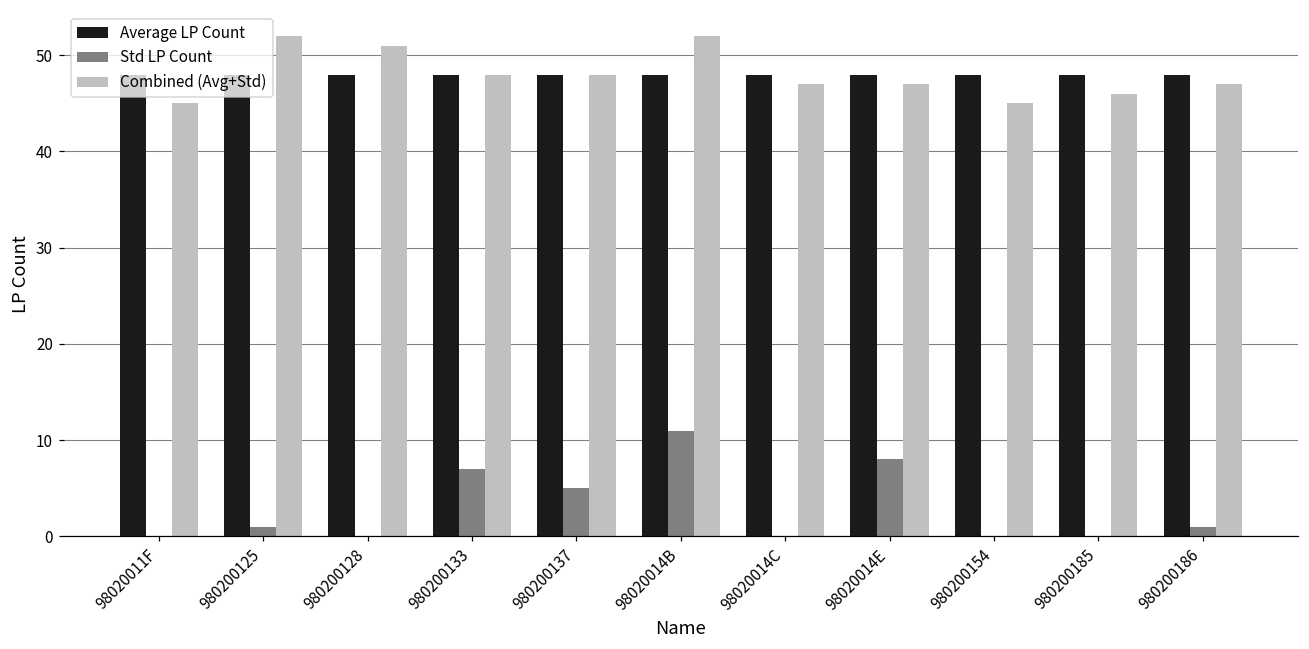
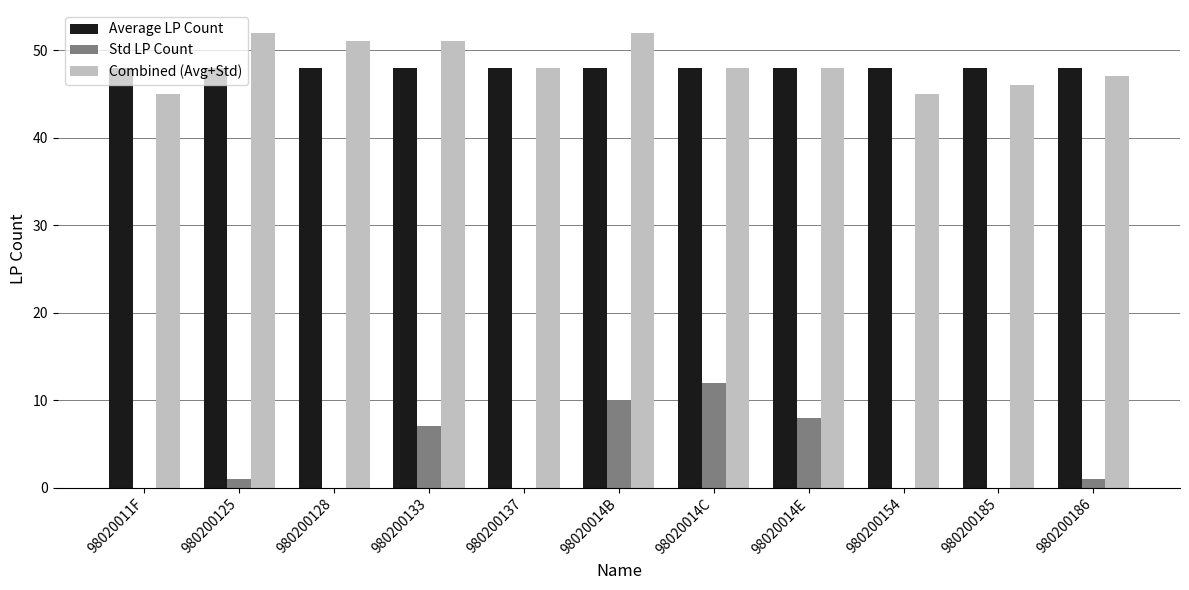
Combined (Avg+Std), 980200133: 48 -> 51
Std LP Count, 980200137: 5 -> 0
Std LP Count, 98020014B: 11 -> 10
Std LP Count, 98020014C: 0 -> 12
Combined (Avg+Std), 98020014C: 47 -> 48
Combined (Avg+Std), 98020014E: 47 -> 48
